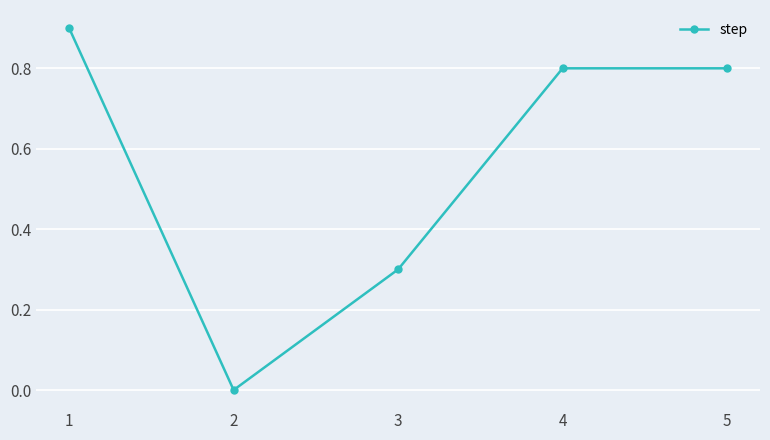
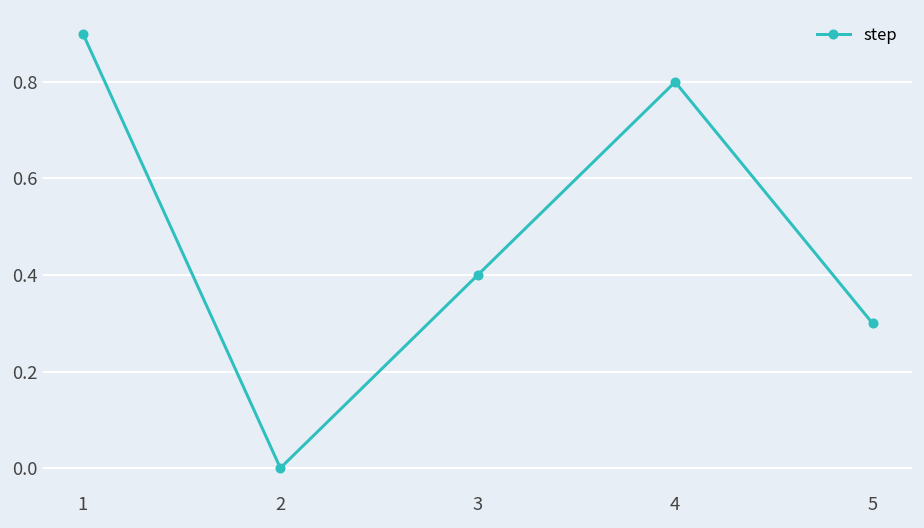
3: 0.3 -> 0.4
5: 0.8 -> 0.3
